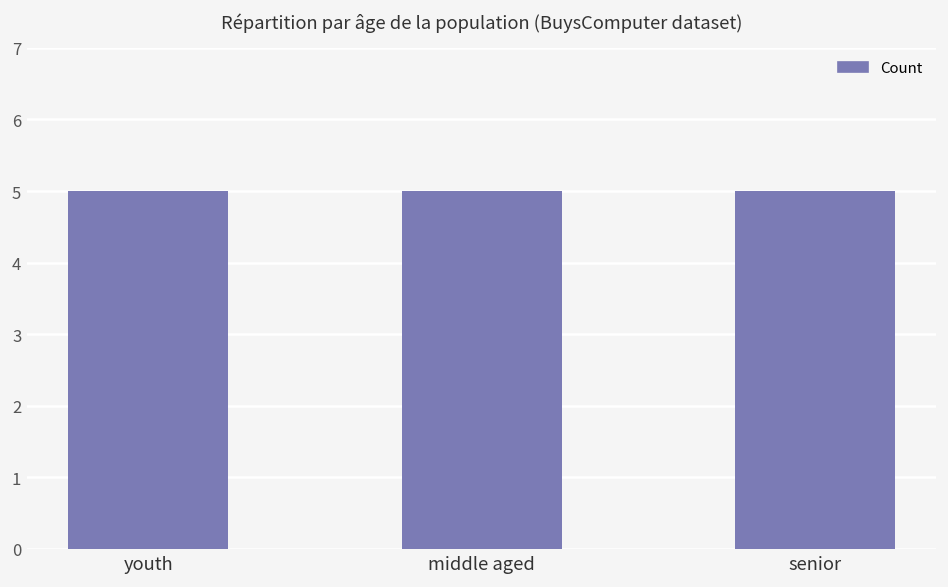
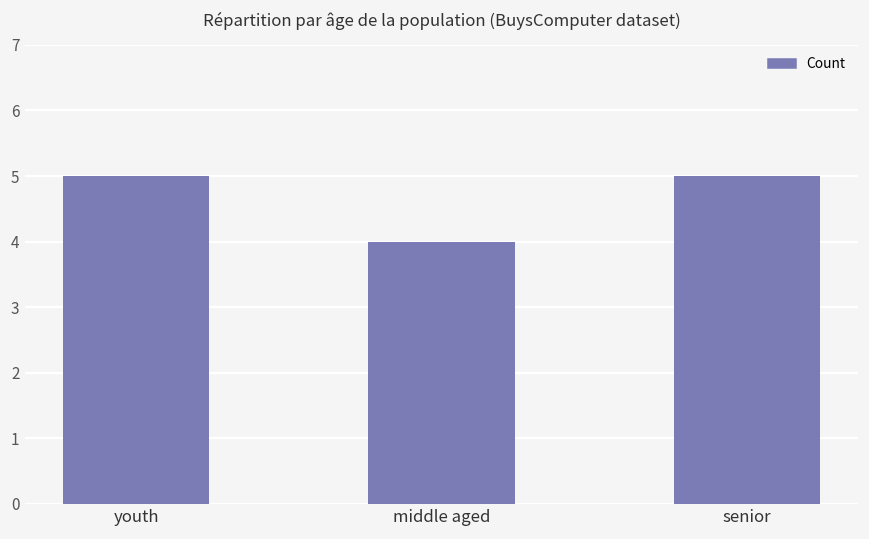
middle aged: 5 -> 4
